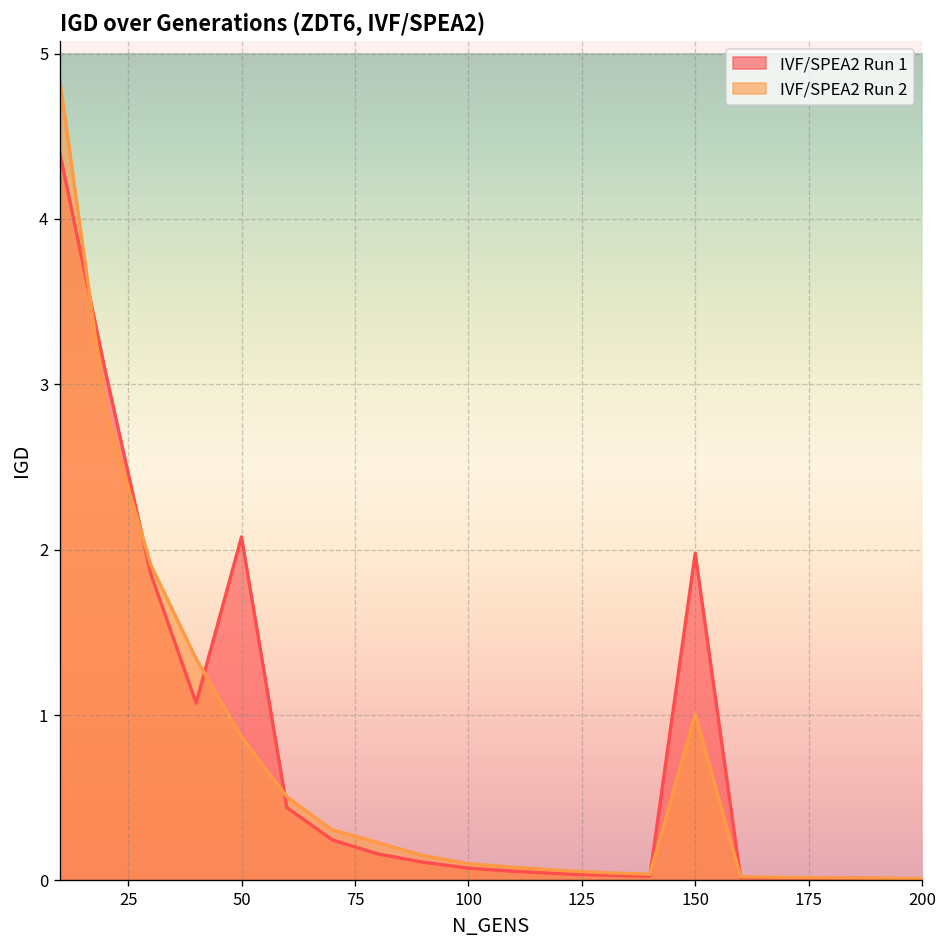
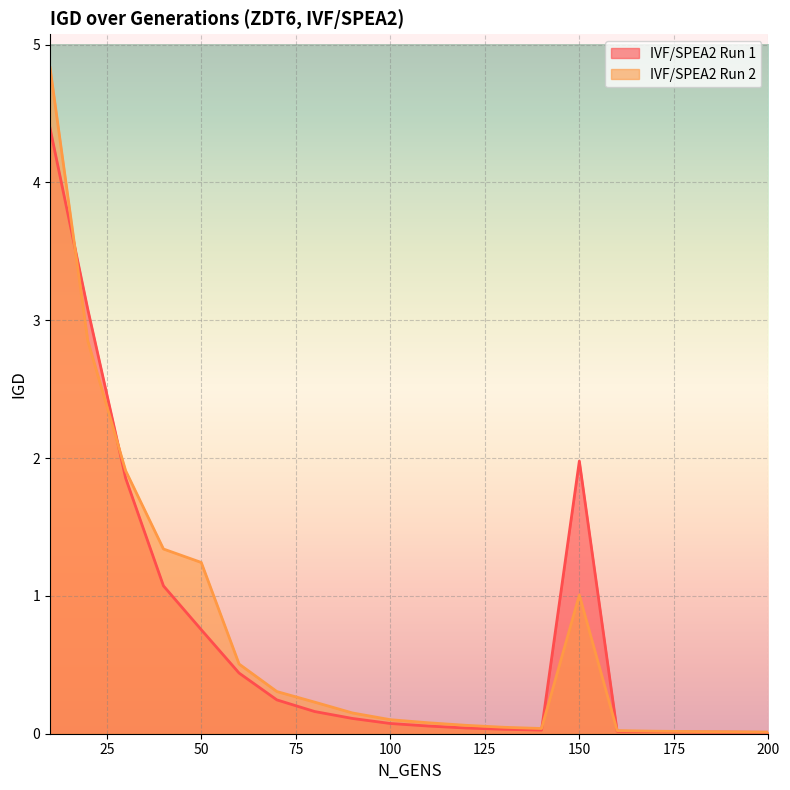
IVF/SPEA2 Run 1, 50: 2.08 -> 0.75
IVF/SPEA2 Run 2, 50: 0.87 -> 1.24
